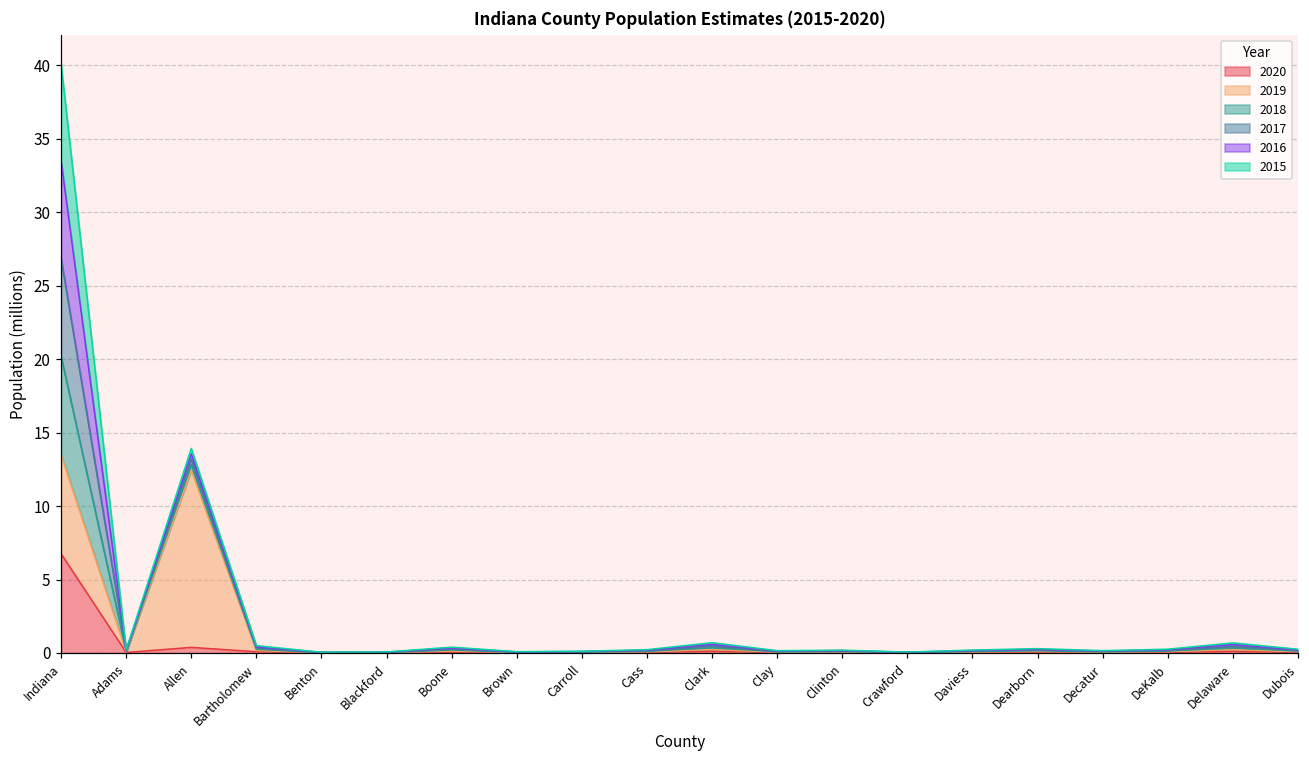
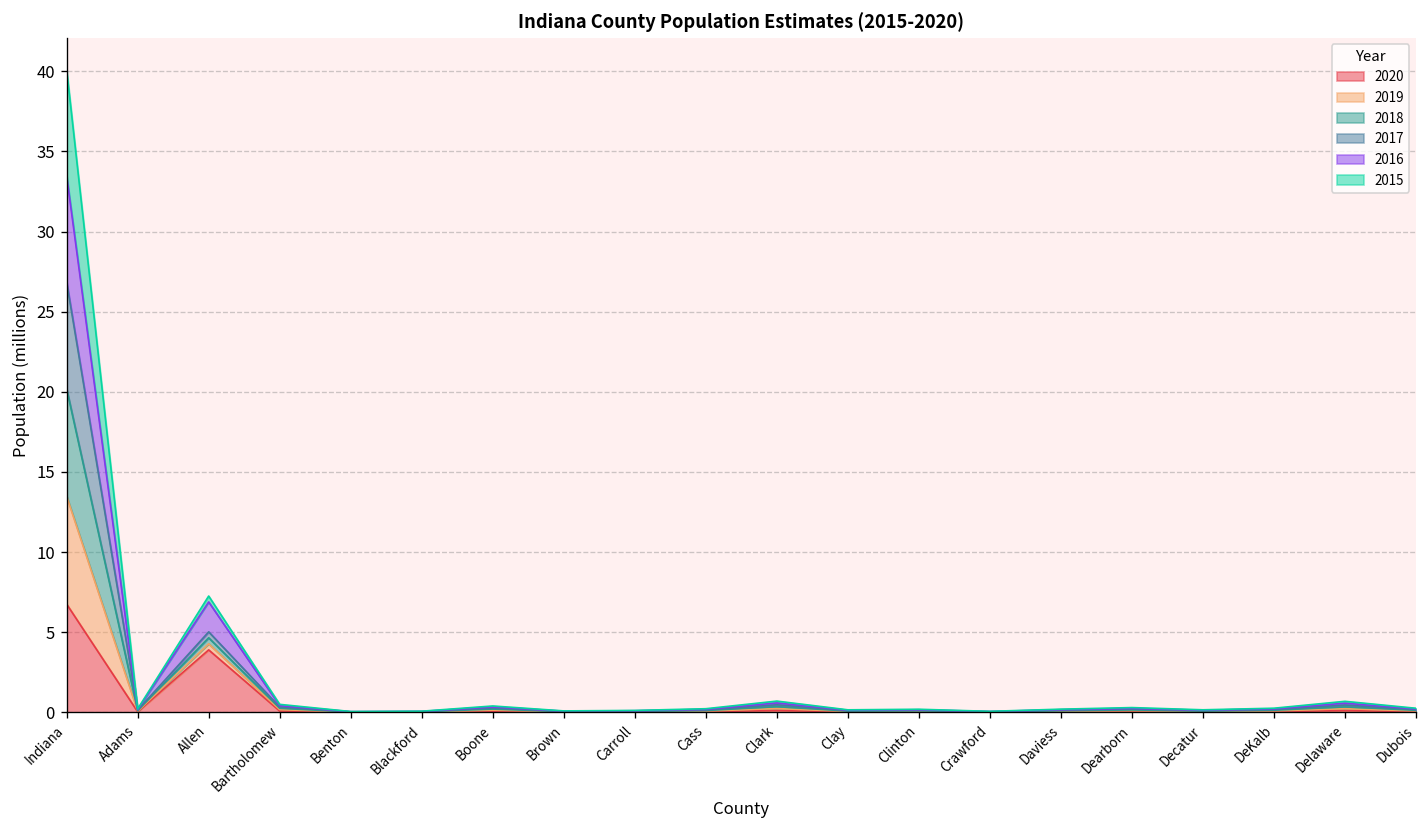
2020, Allen: 0.4 -> 3.9
2019, Allen: 12.1 -> 0.4
2016, Allen: 0.4 -> 1.9
